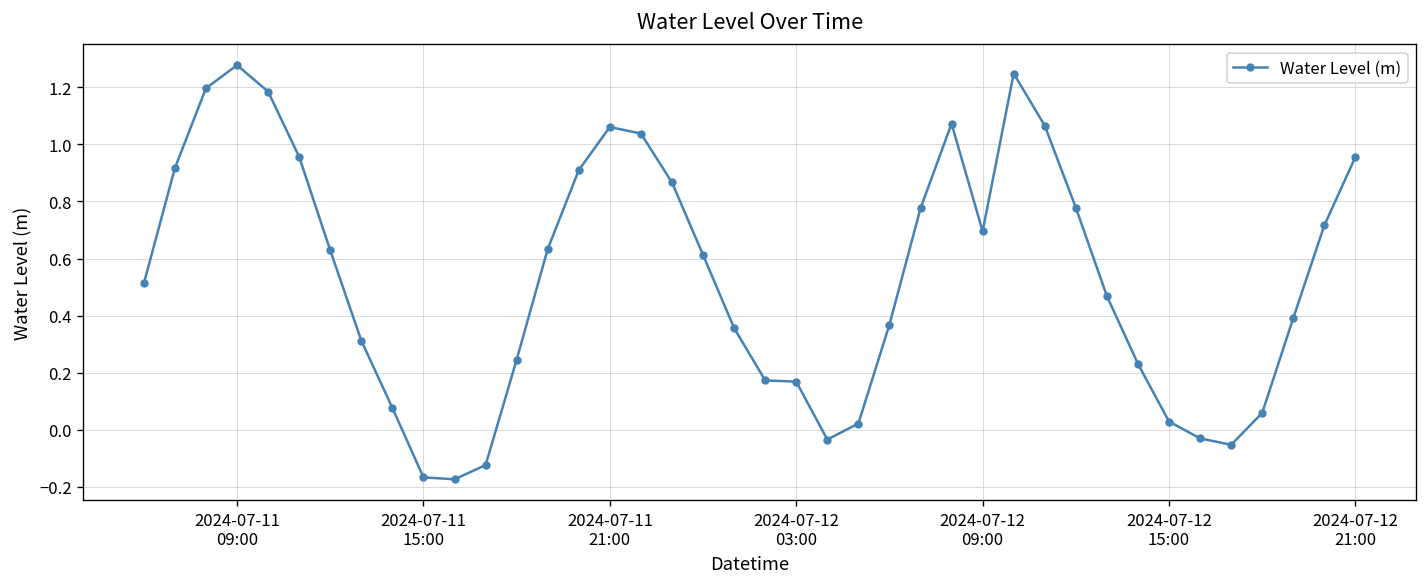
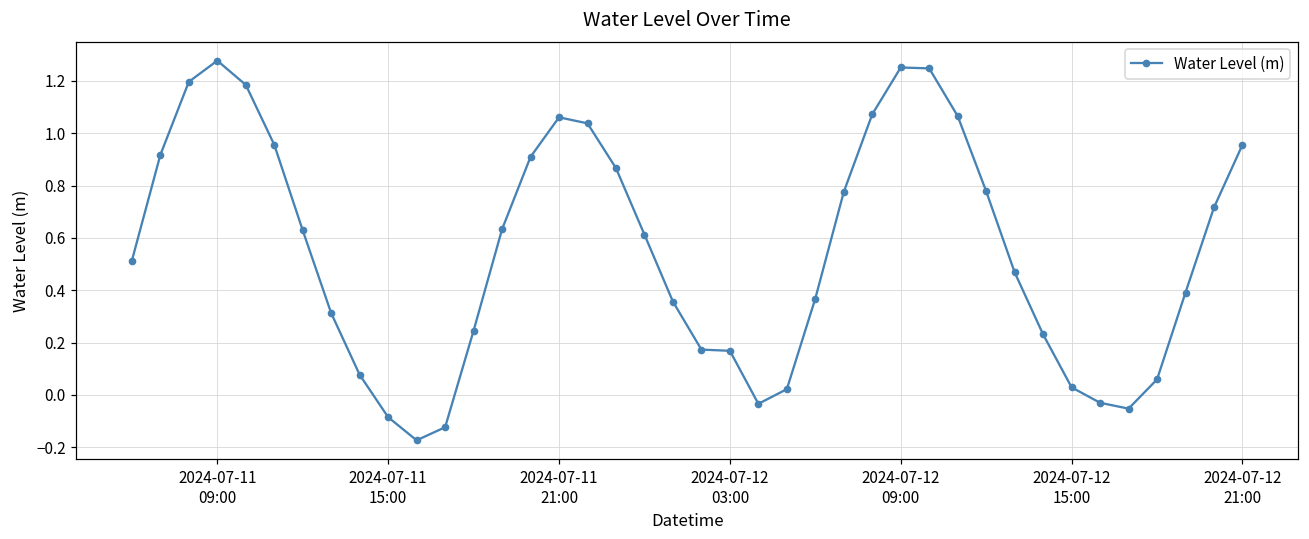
2024-07-11 15:00: -0.17 -> -0.09
2024-07-12 09:00: 0.70 -> 1.25
